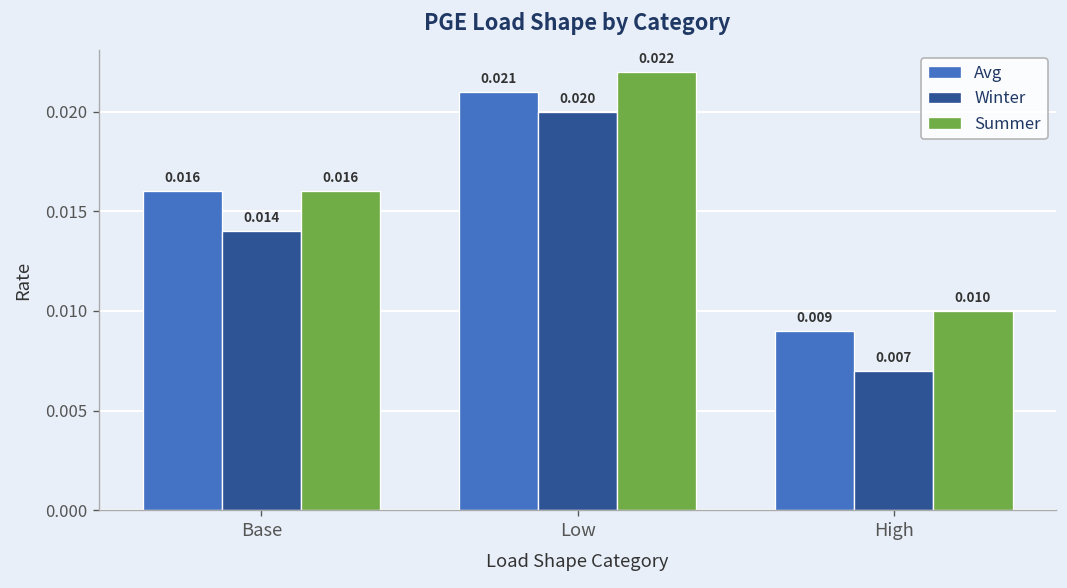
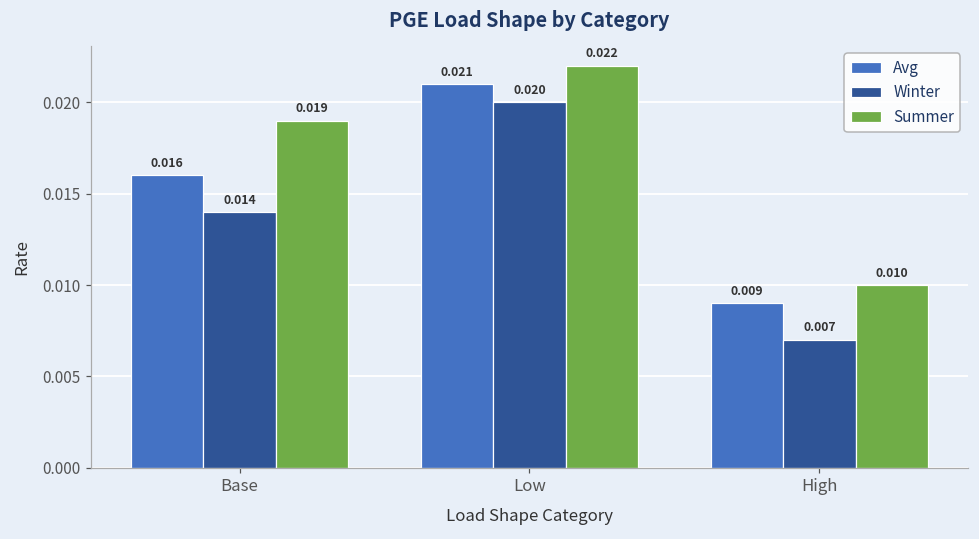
Summer, Base: 0.016 -> 0.019
